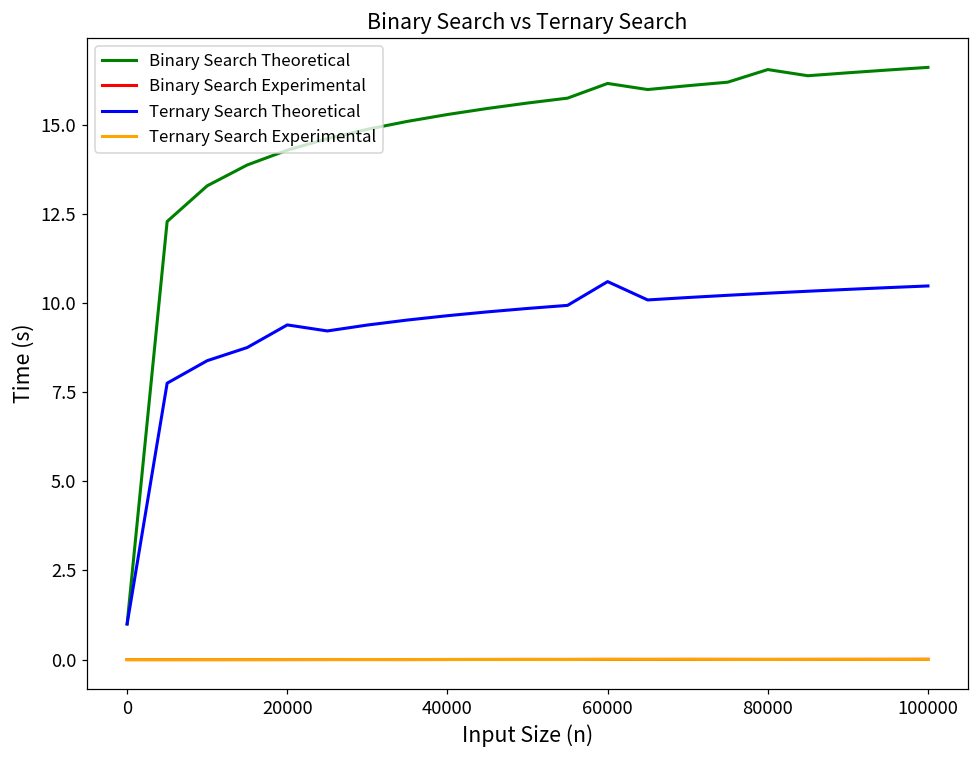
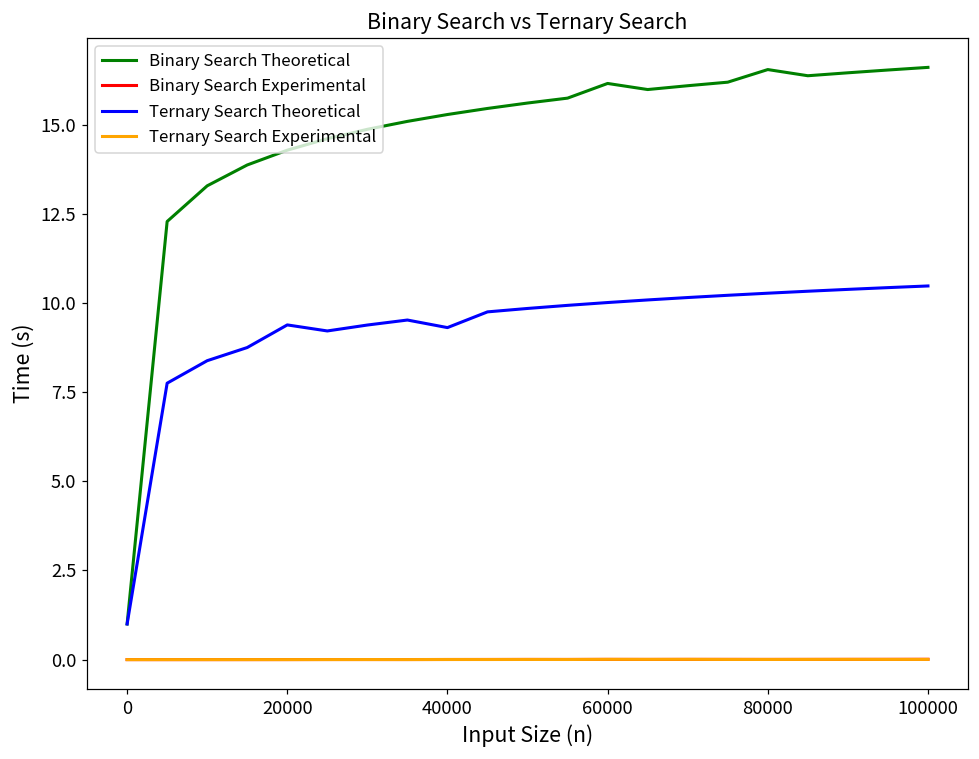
Ternary Search Theoretical, 40000: 9.6 -> 9.3
Ternary Search Theoretical, 60000: 10.6 -> 10.0
